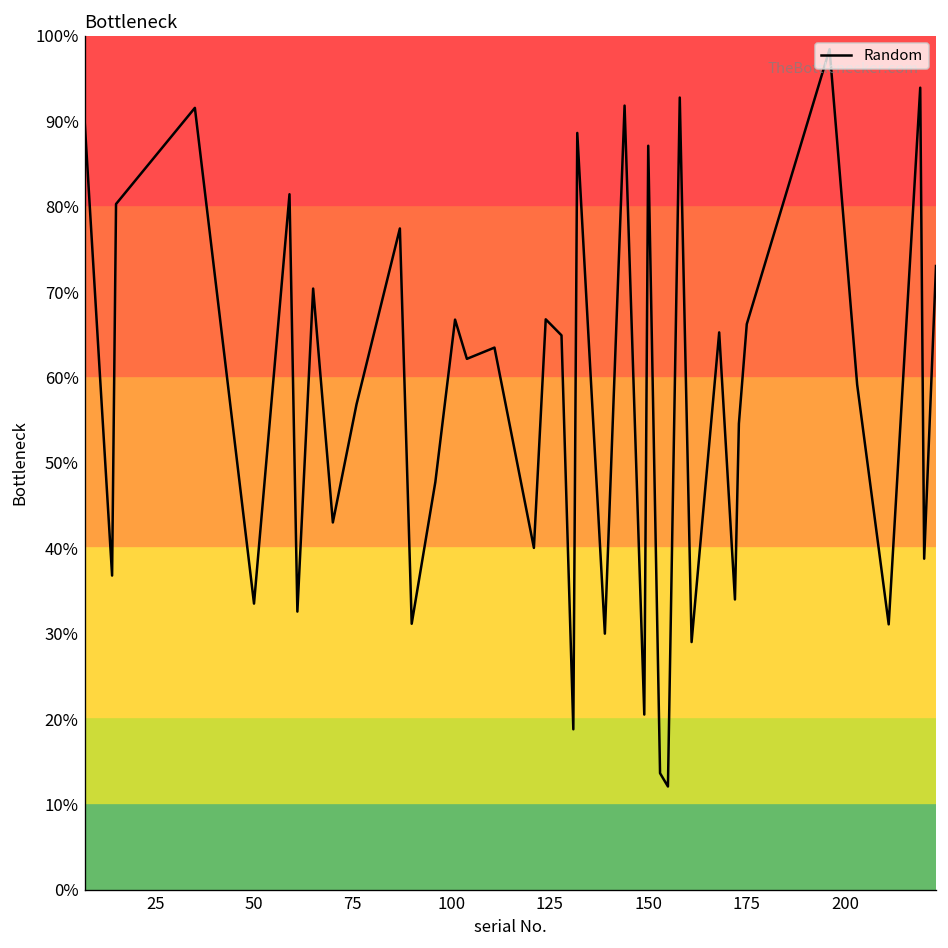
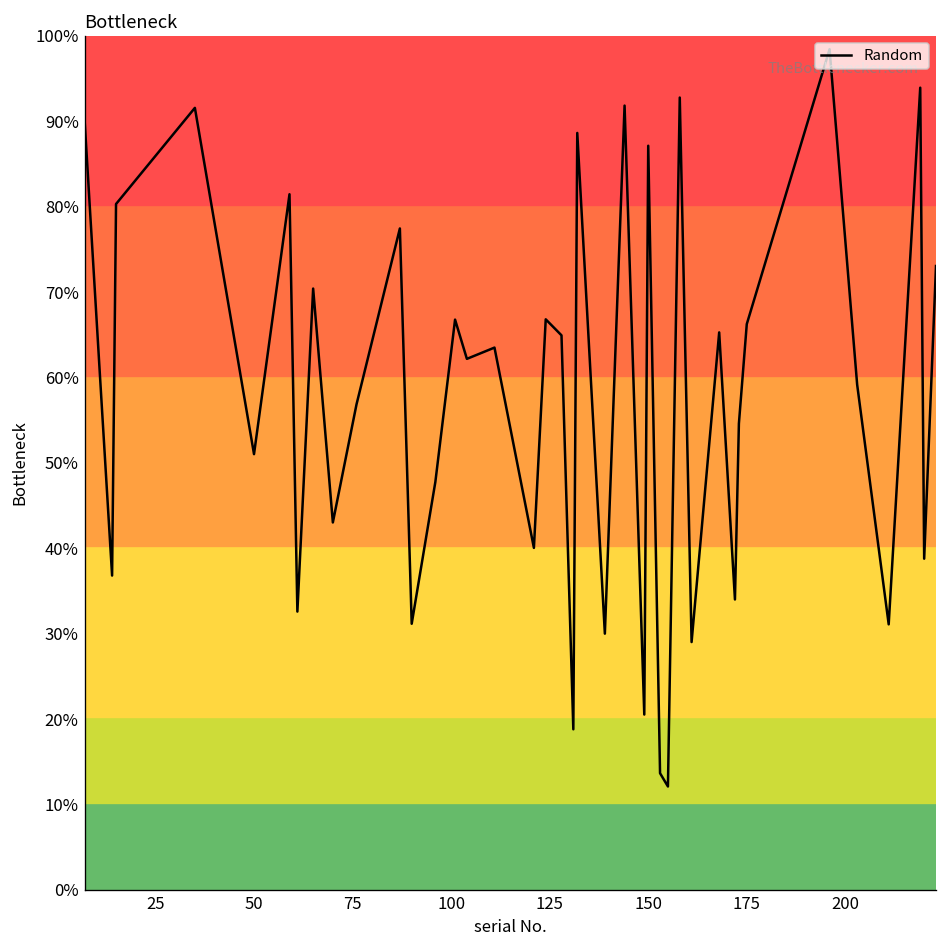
50: 34% -> 51%
